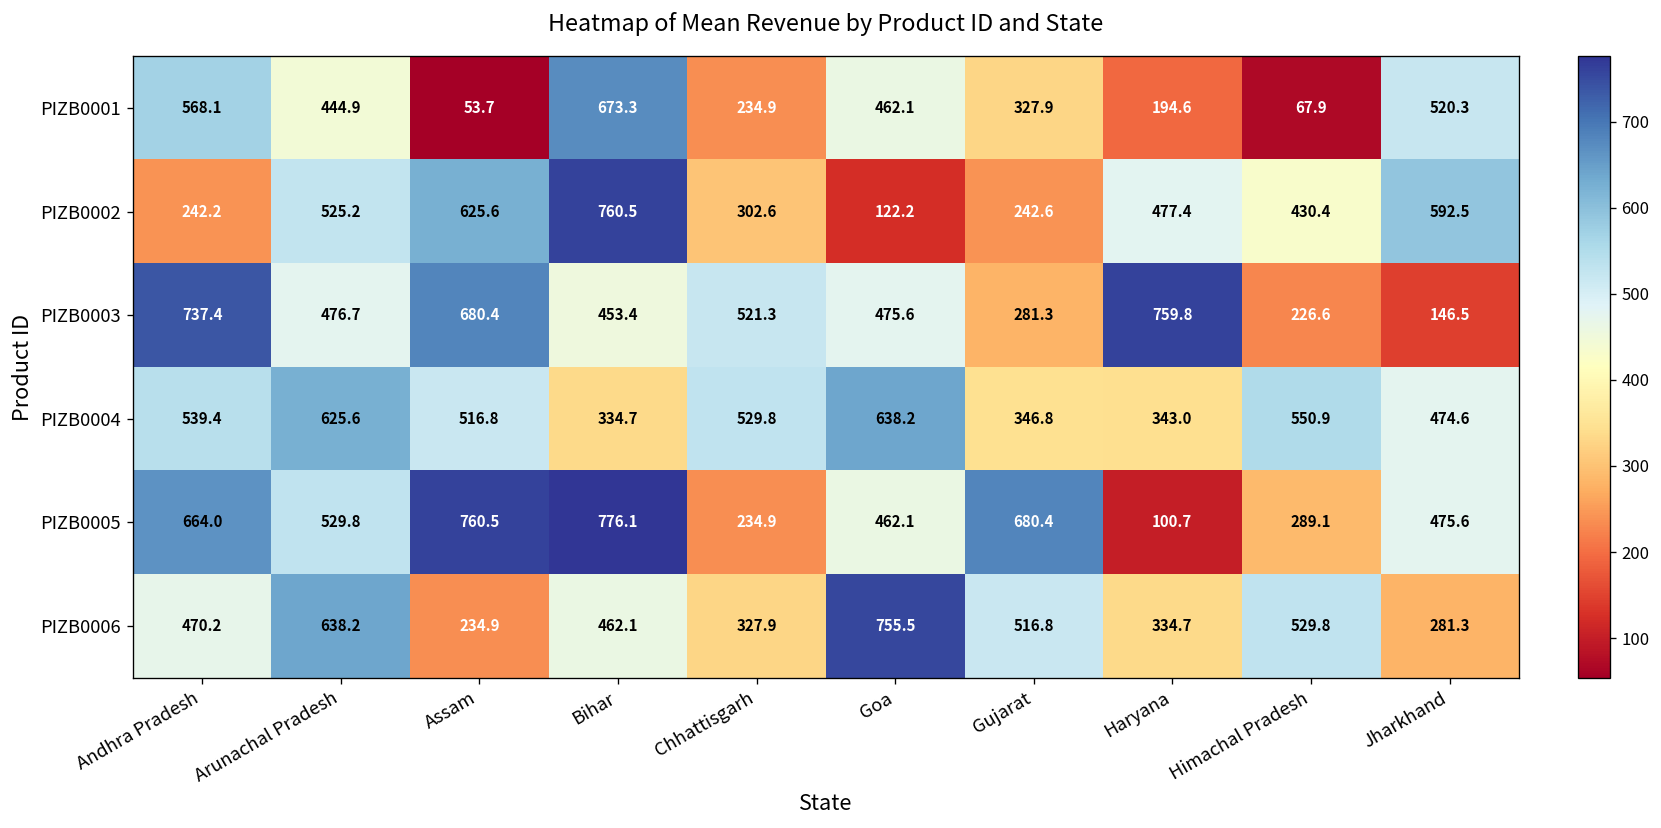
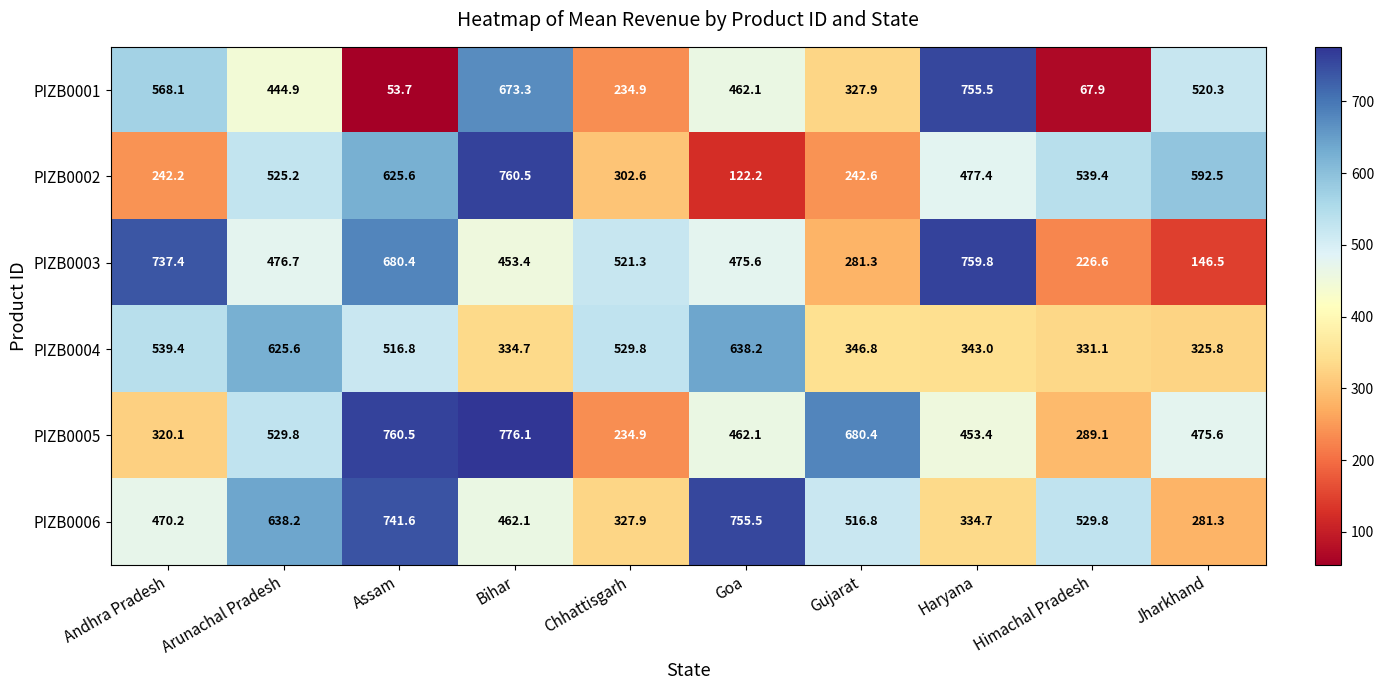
PIZB0001, Haryana: 194.6 -> 755.5
PIZB0002, Himachal Pradesh: 430.4 -> 539.4
PIZB0004, Himachal Pradesh: 550.9 -> 331.1
PIZB0004, Jharkhand: 474.6 -> 325.8
PIZB0005, Andhra Pradesh: 664.0 -> 320.1
PIZB0005, Haryana: 100.7 -> 453.4
PIZB0006, Assam: 234.9 -> 741.6
